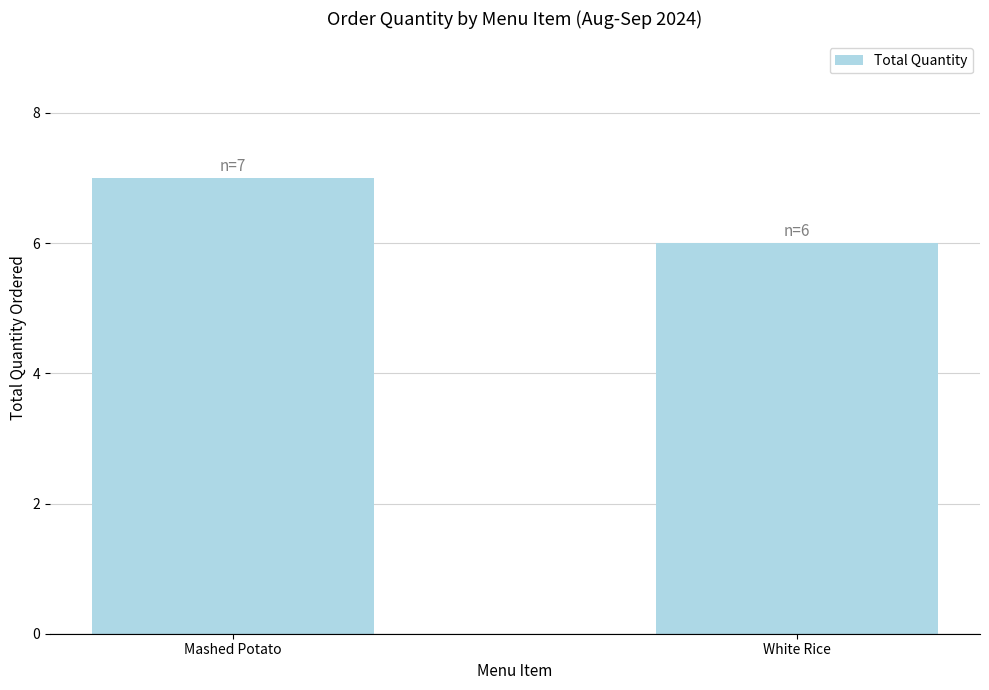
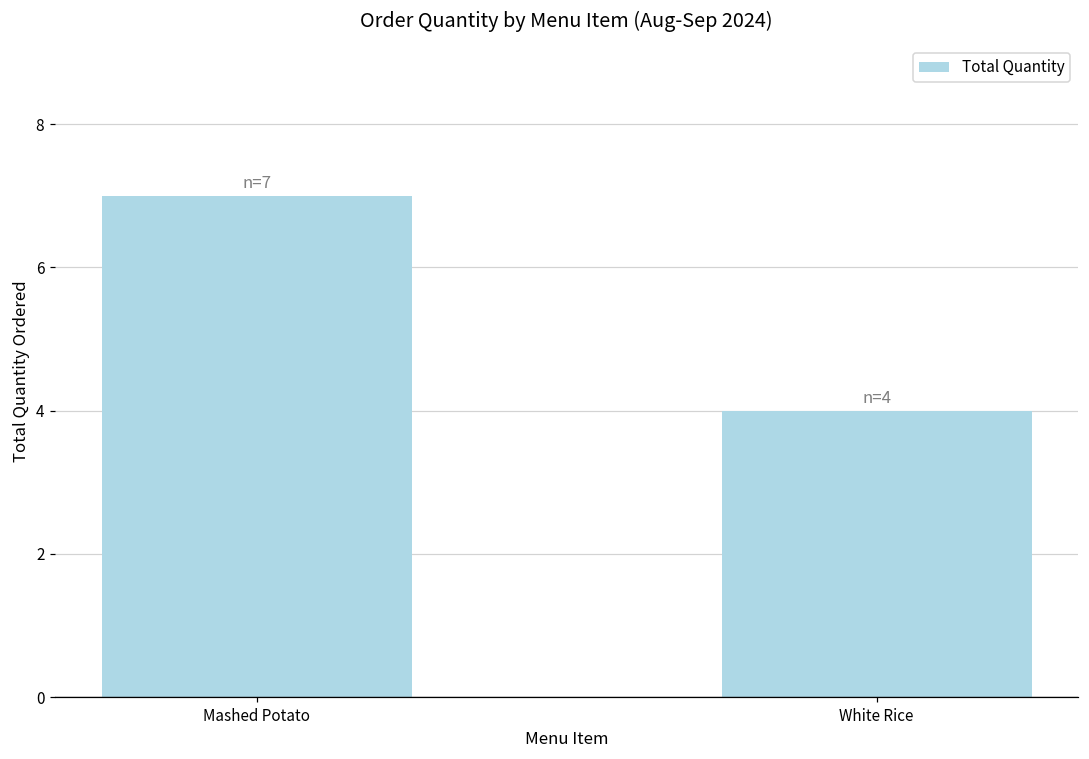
White Rice: 6 -> 4
